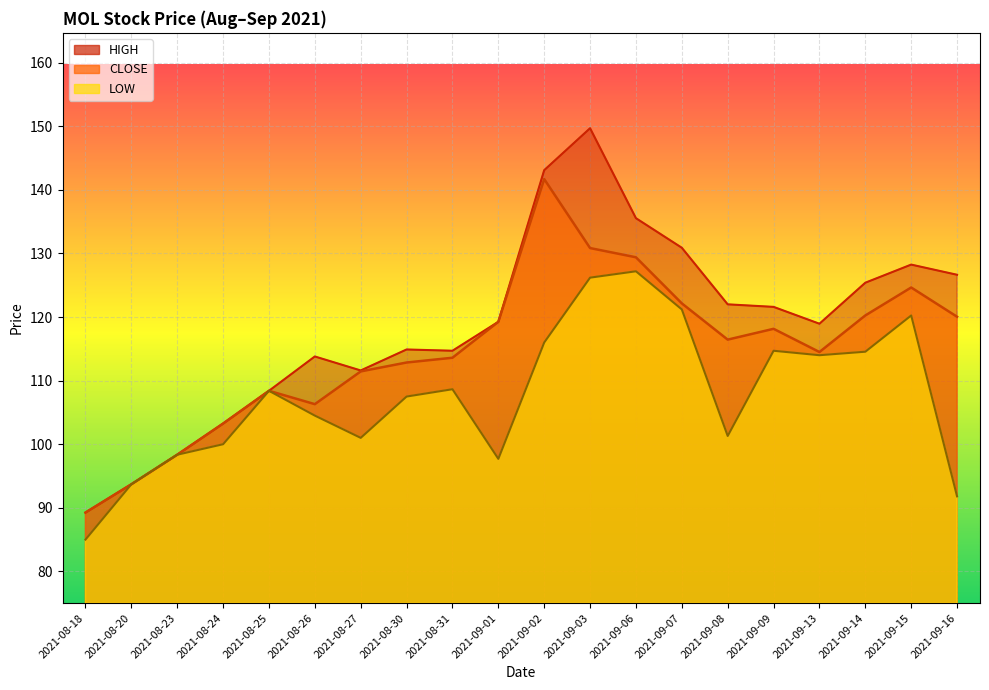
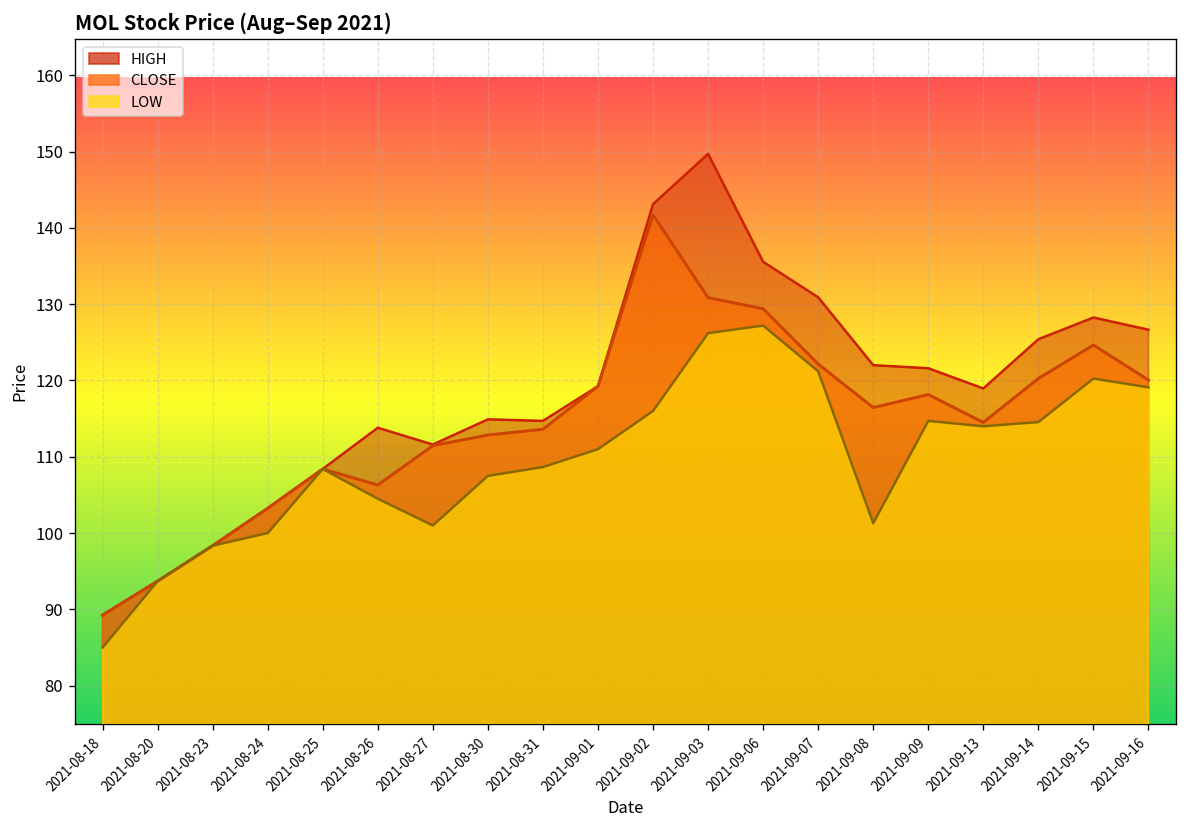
LOW, 2021-09-01: 98 -> 111
LOW, 2021-09-16: 92 -> 119
